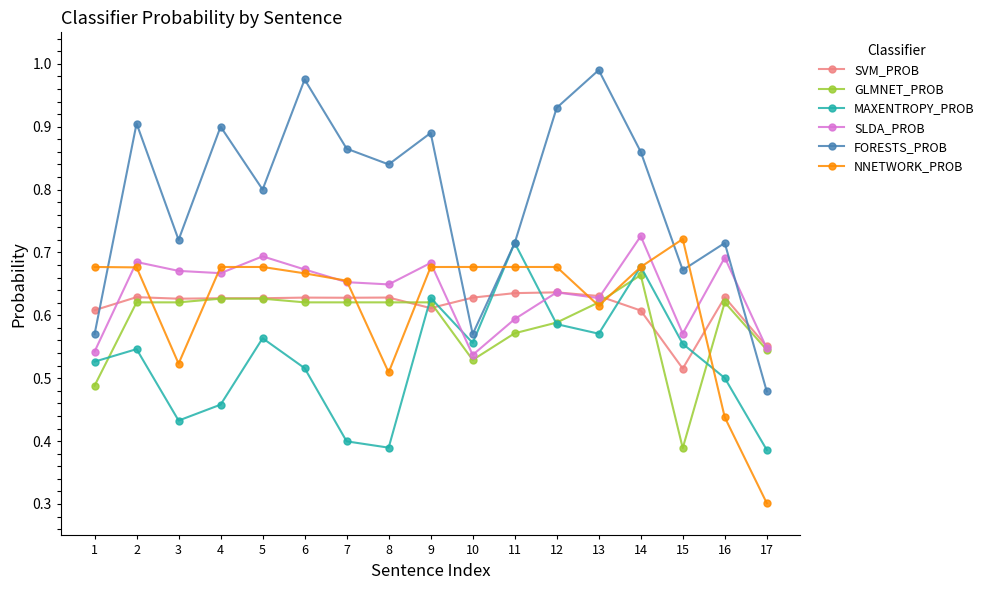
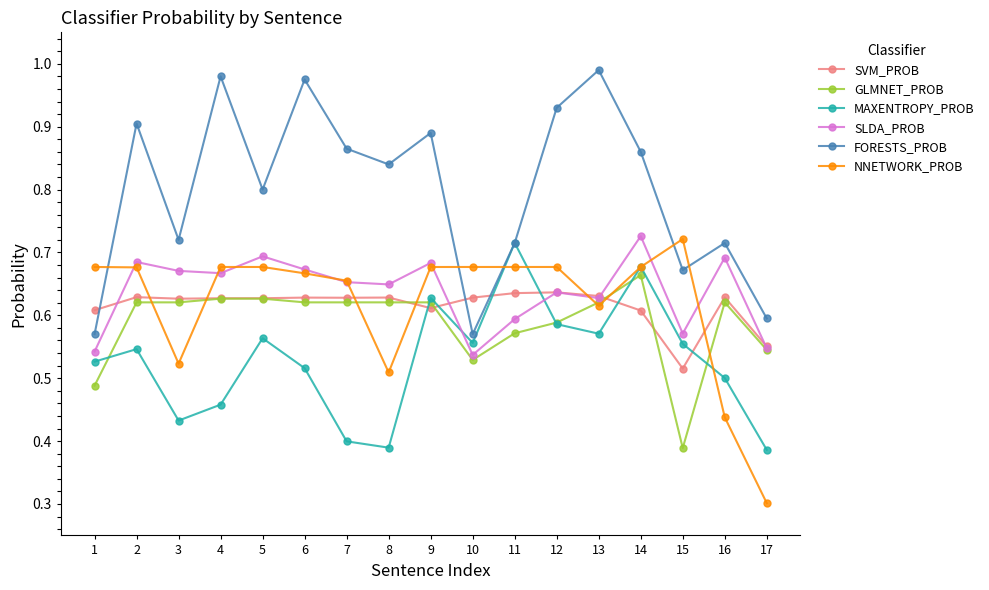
FORESTS_PROB, 4: 0.90 -> 0.98
FORESTS_PROB, 17: 0.48 -> 0.60
